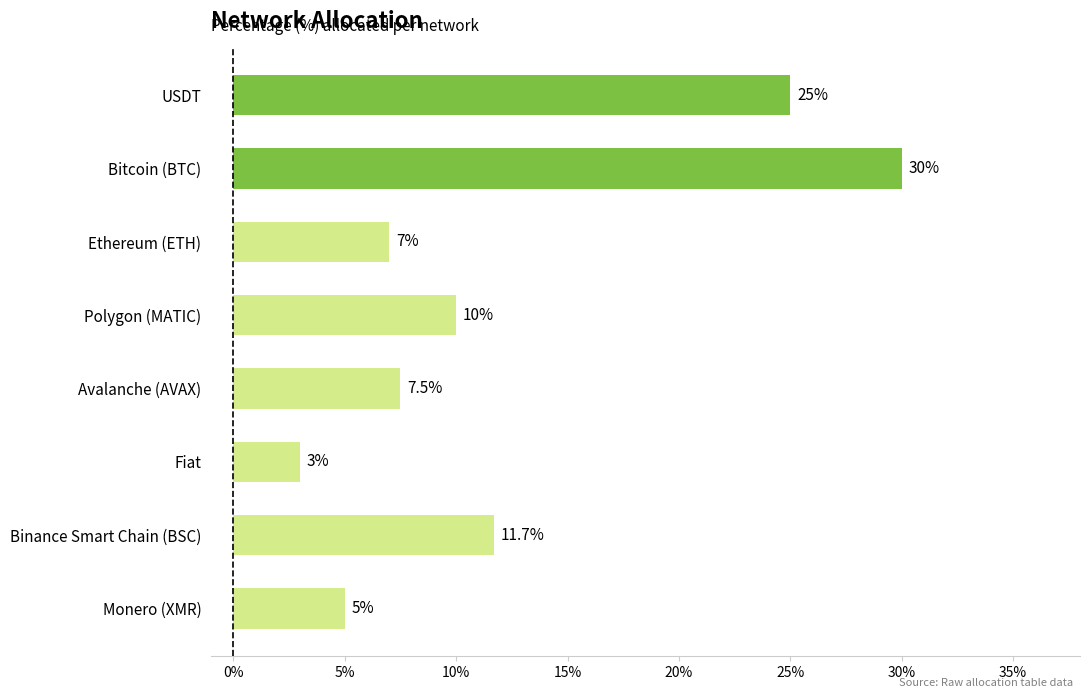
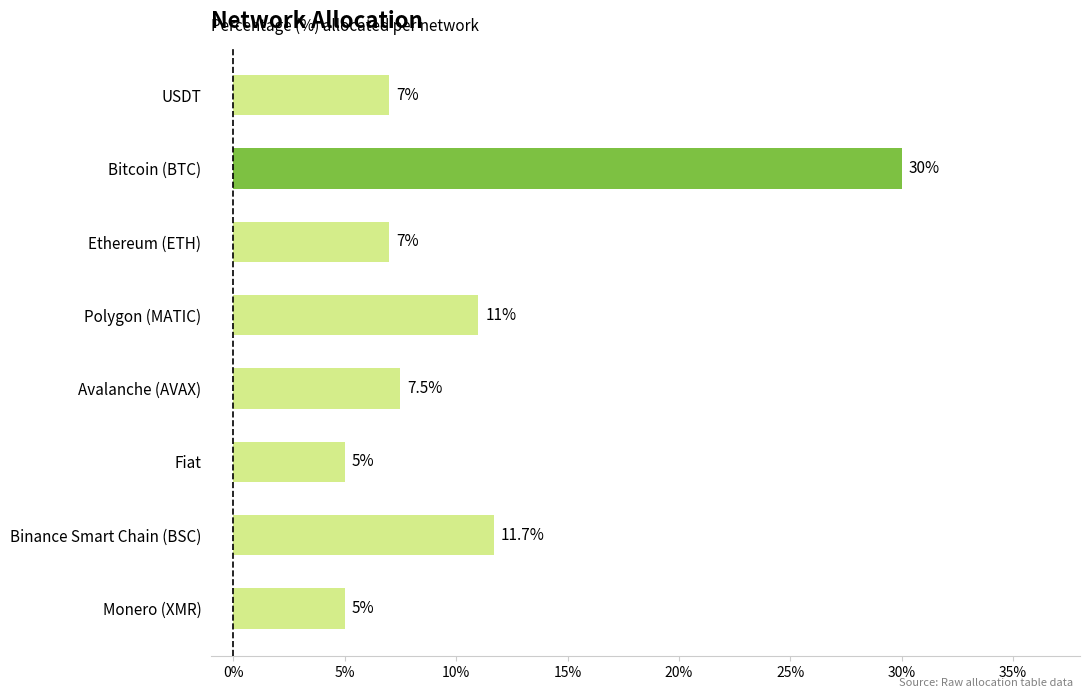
USDT: 25% -> 7%
Polygon (MATIC): 10% -> 11%
Fiat: 3% -> 5%
